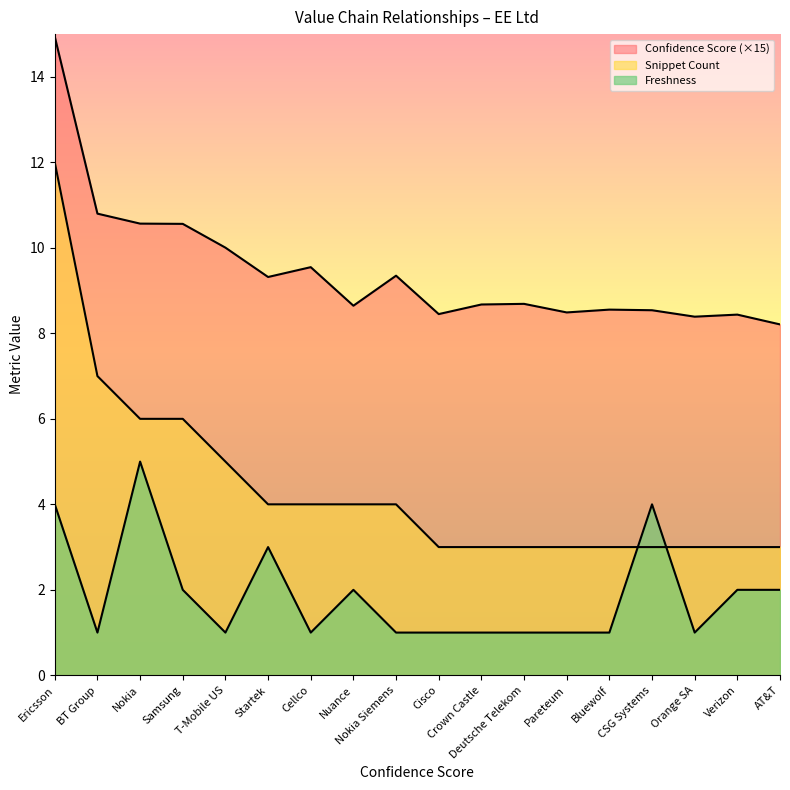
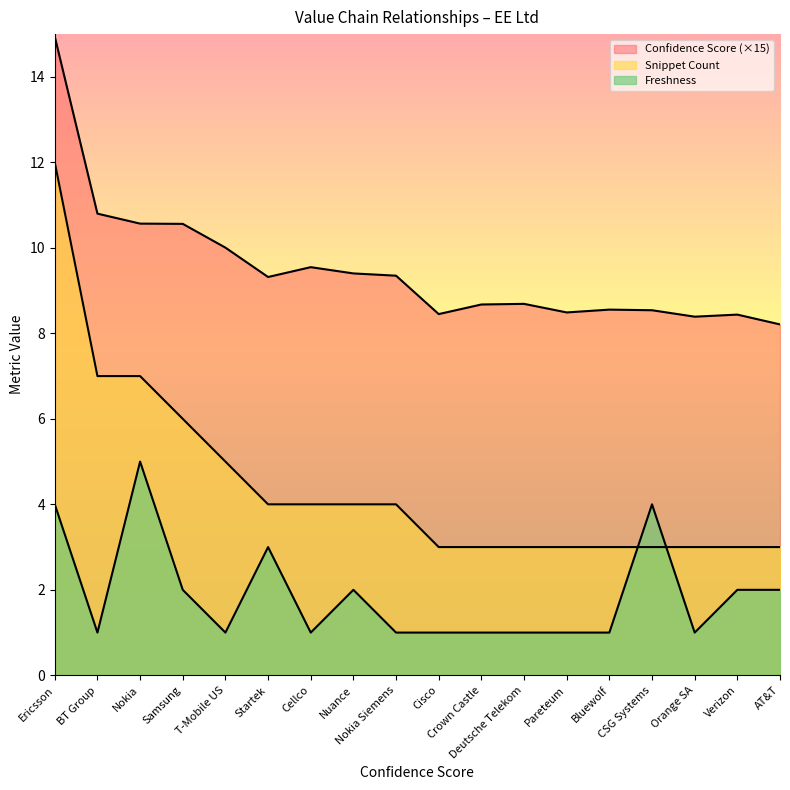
Snippet Count, Nokia: 6 -> 7
Confidence Score (×15), Nuance: 8.6 -> 9.4
